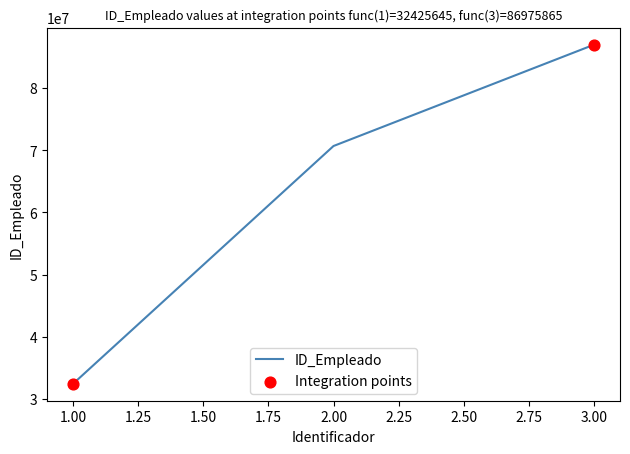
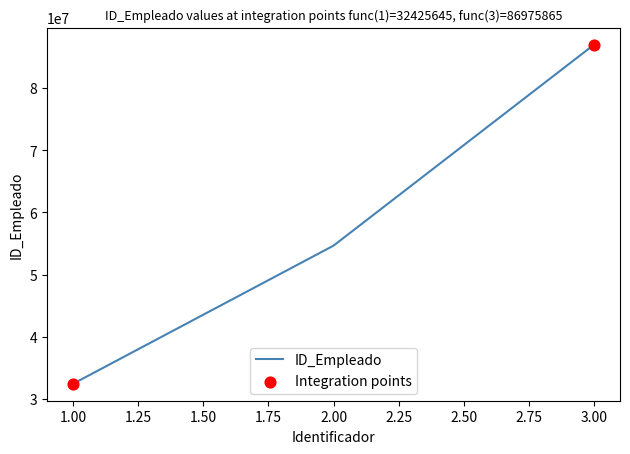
ID_Empleado, 2.00: 71000000 -> 55000000
